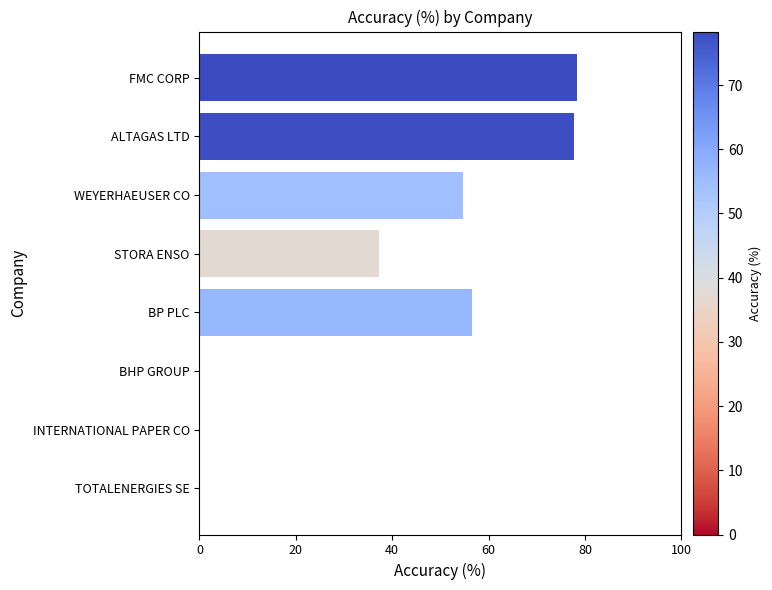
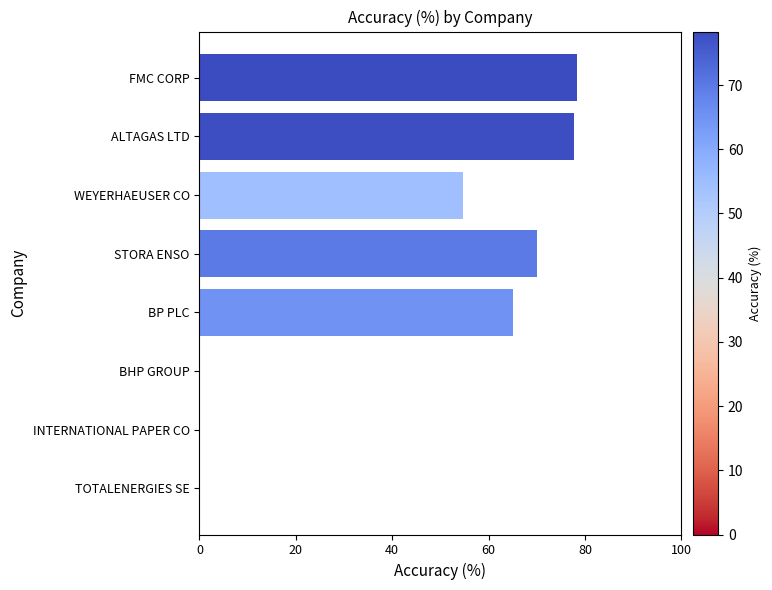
STORA ENSO: 37 -> 70
BP PLC: 57 -> 65
